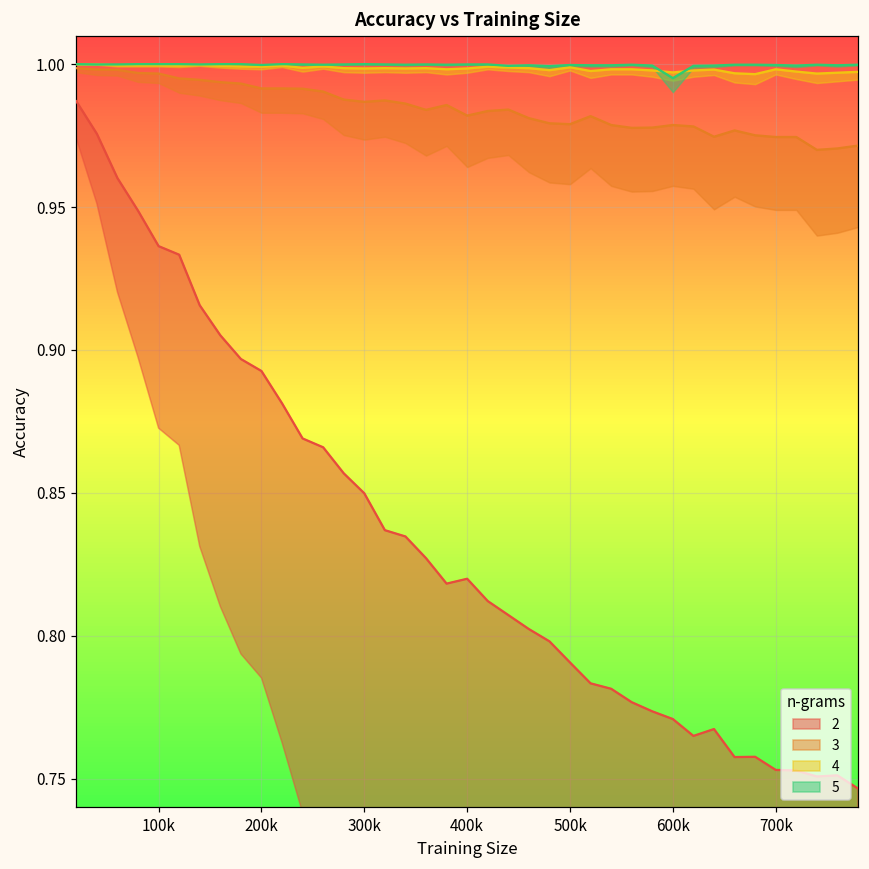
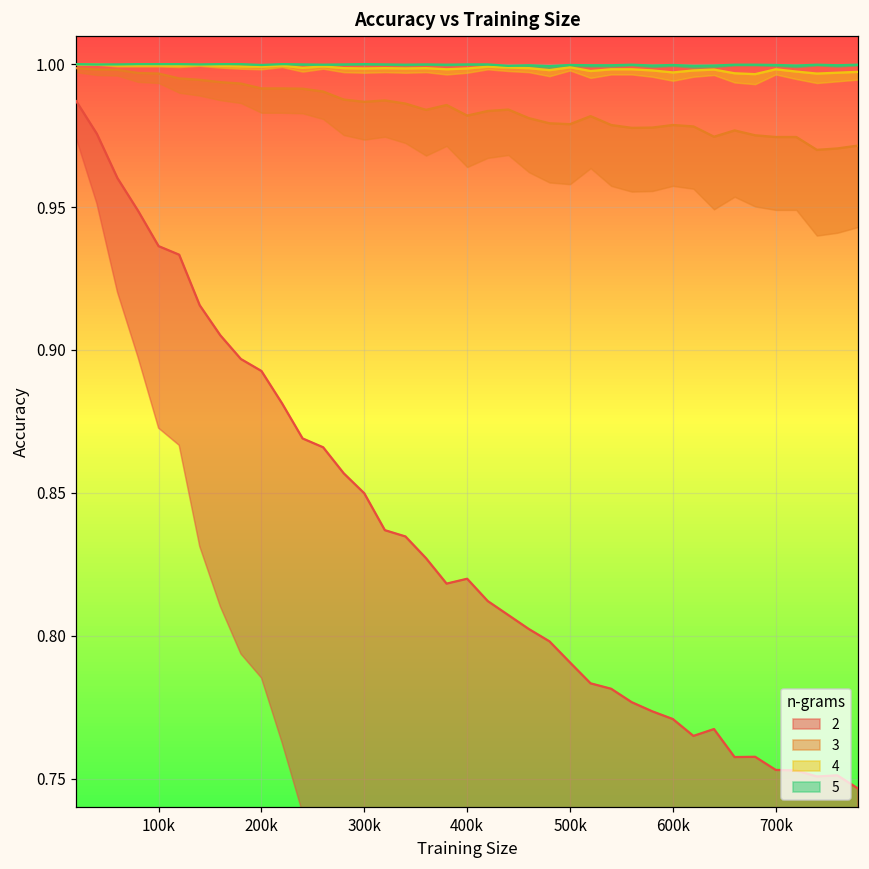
5, 600k: 0.995 -> 1.000
